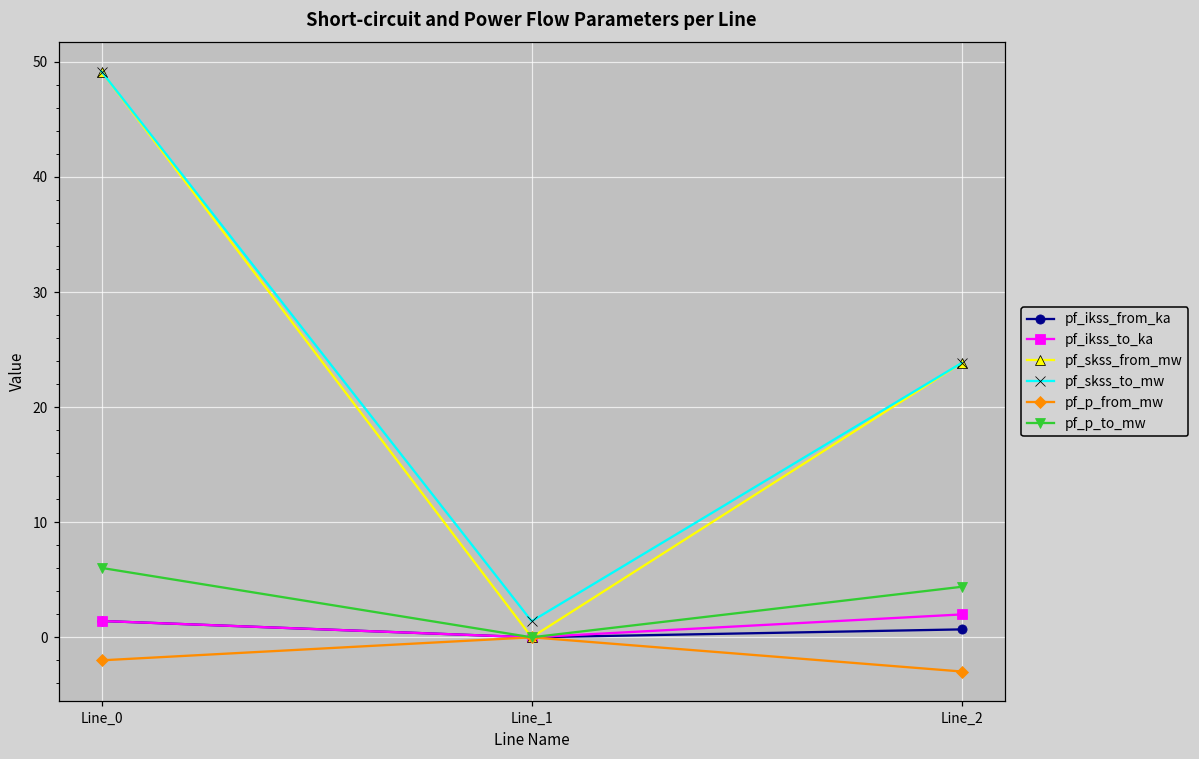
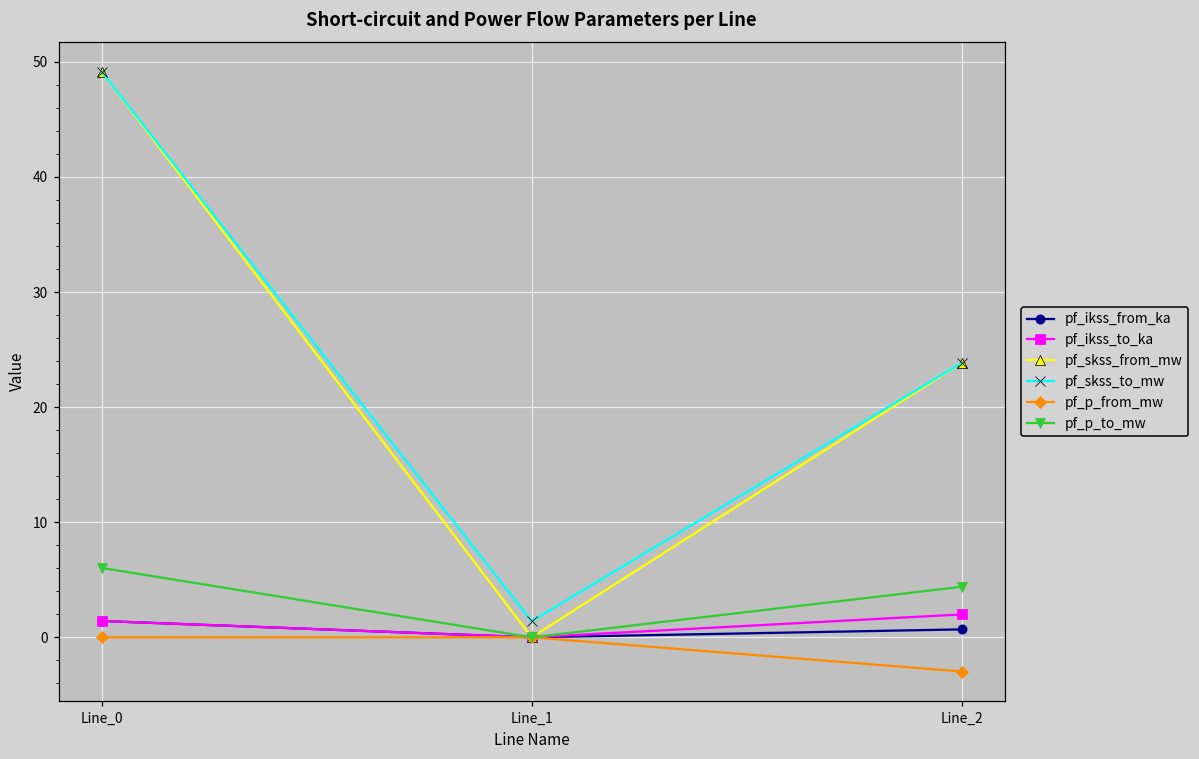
pf_p_from_mw, Line_0: -2 -> 0
